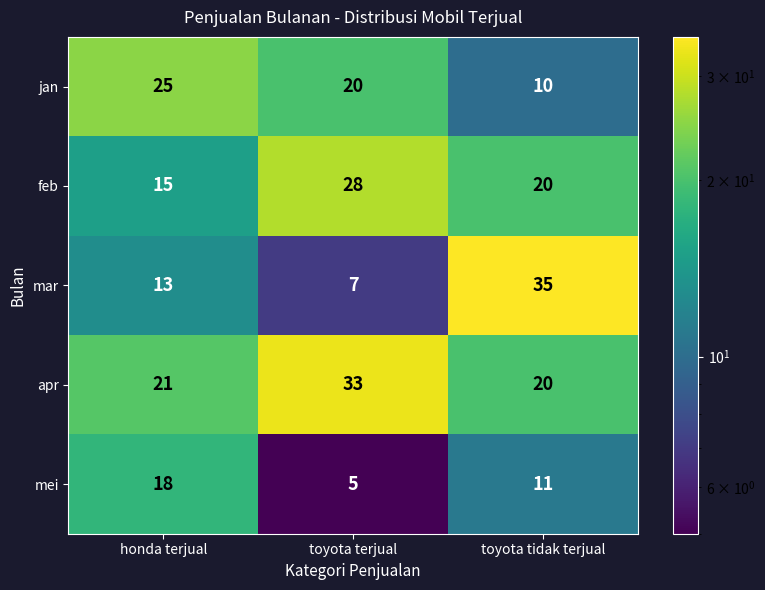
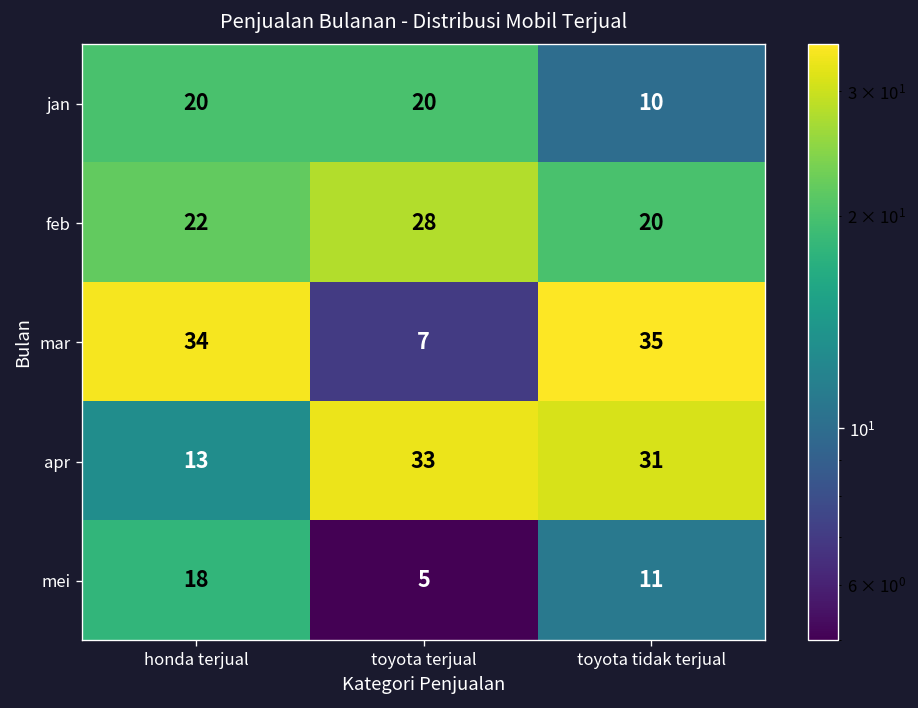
jan, honda terjual: 25 -> 20
feb, honda terjual: 15 -> 22
mar, honda terjual: 13 -> 34
apr, honda terjual: 21 -> 13
apr, toyota tidak terjual: 20 -> 31
